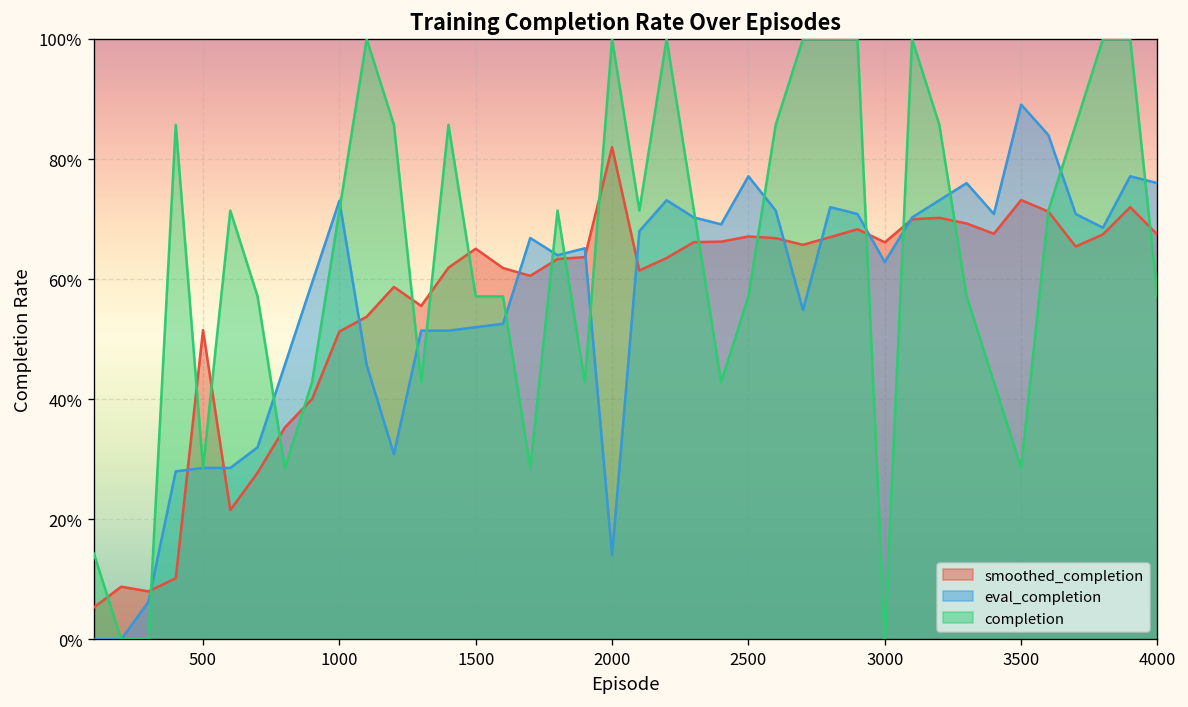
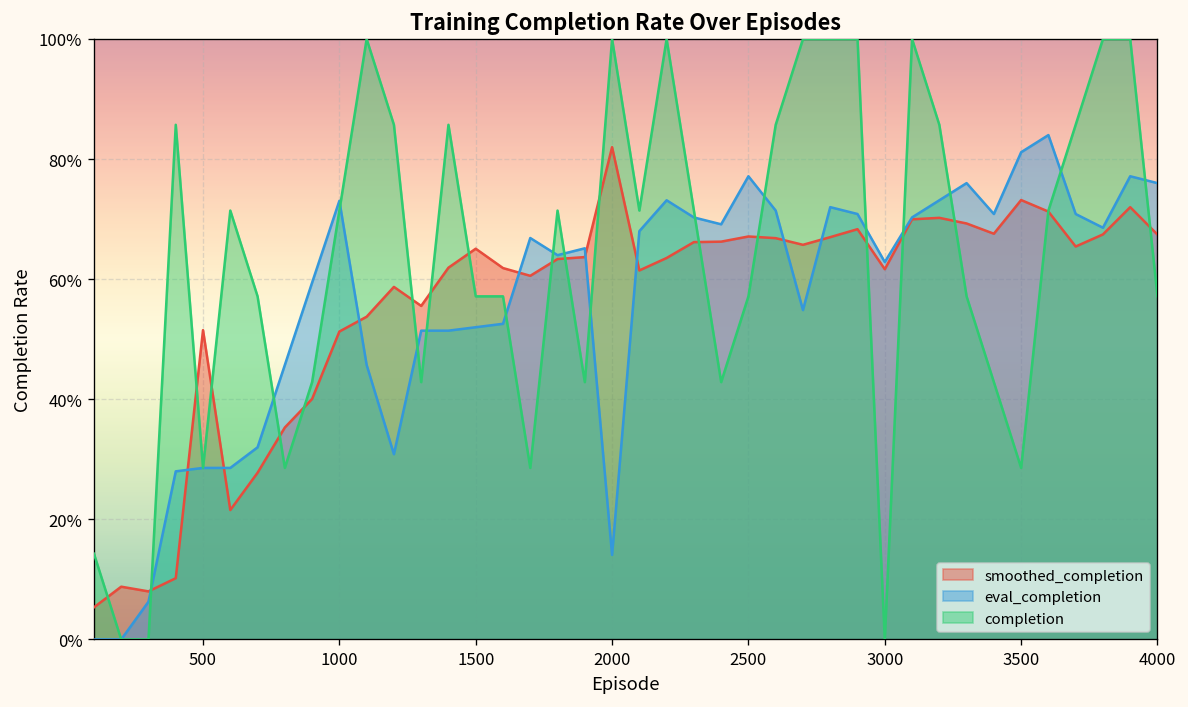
smoothed_completion, 3000: 66% -> 62%
eval_completion, 3500: 89% -> 81%
